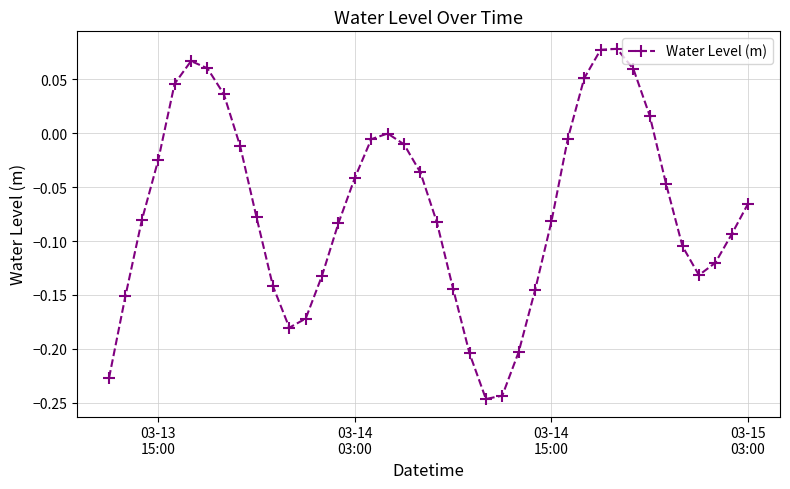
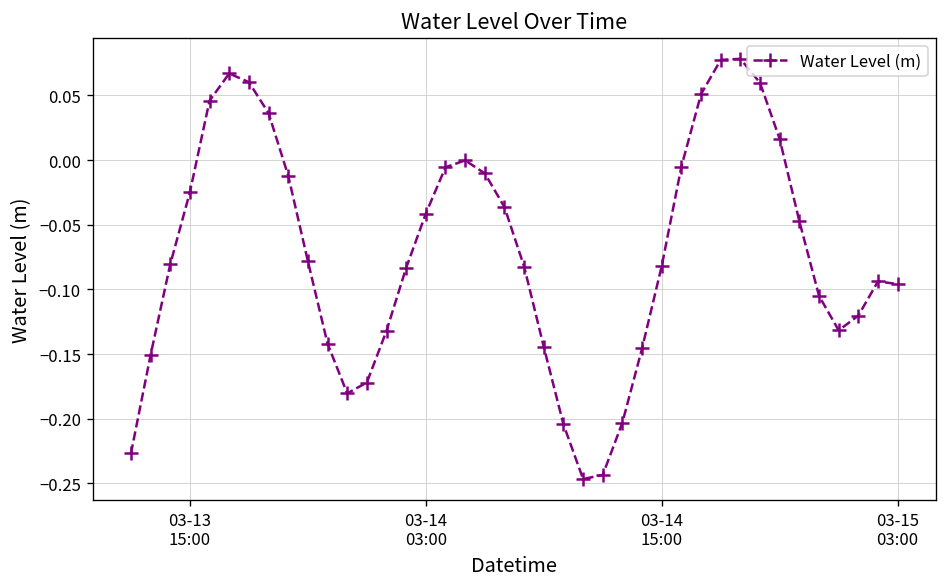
03-15 03:00: -0.065 -> -0.096
